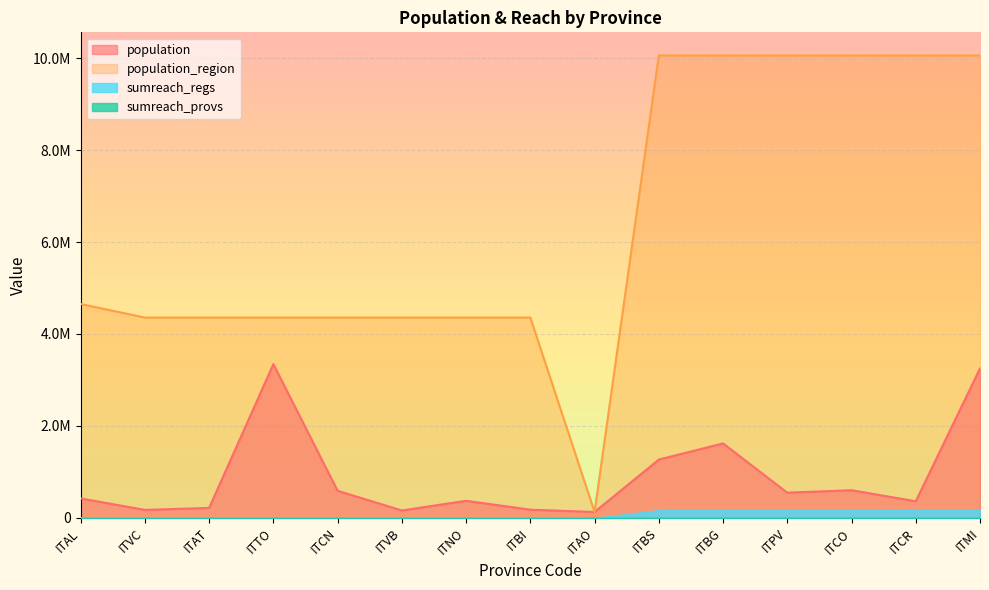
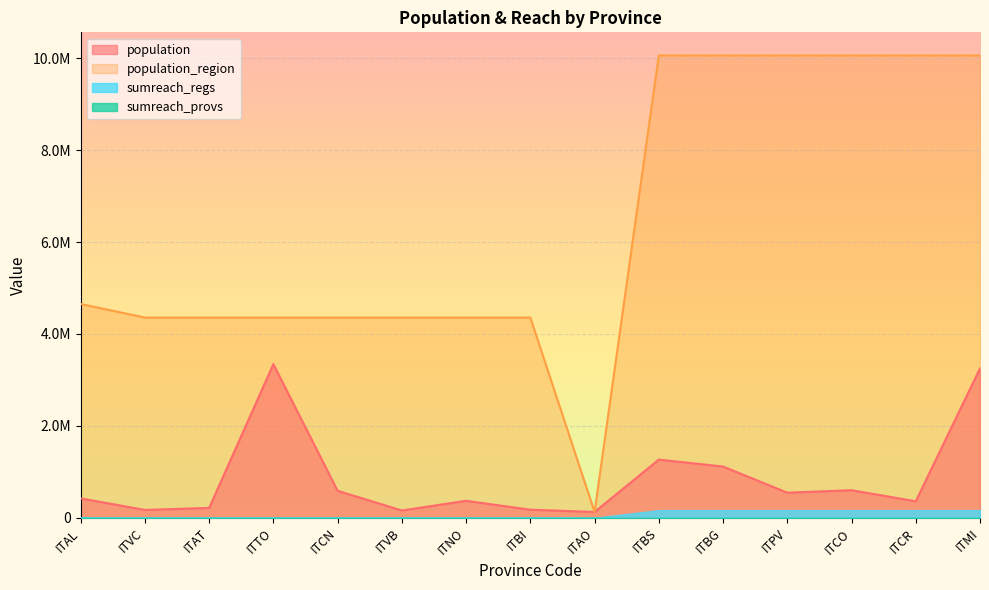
population, ITBG: 1600000 -> 1100000
